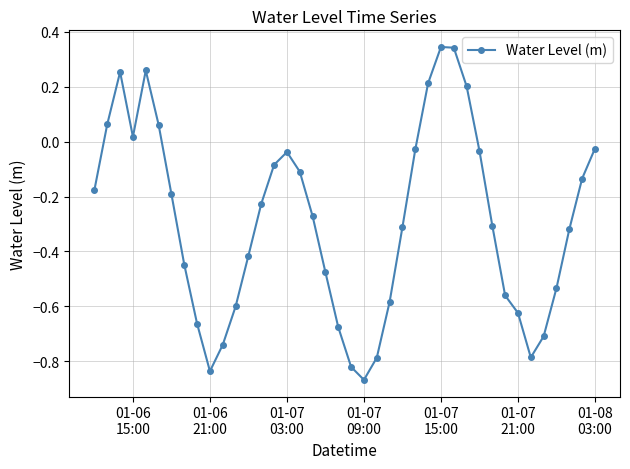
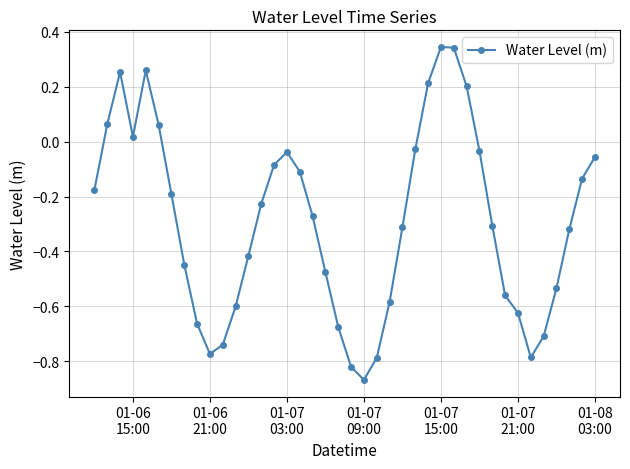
01-06 21:00: -0.84 -> -0.77
01-08 03:00: -0.03 -> -0.06
